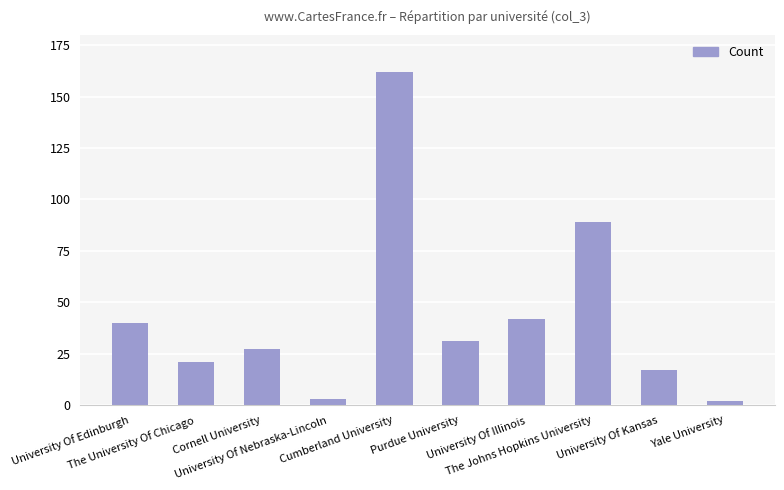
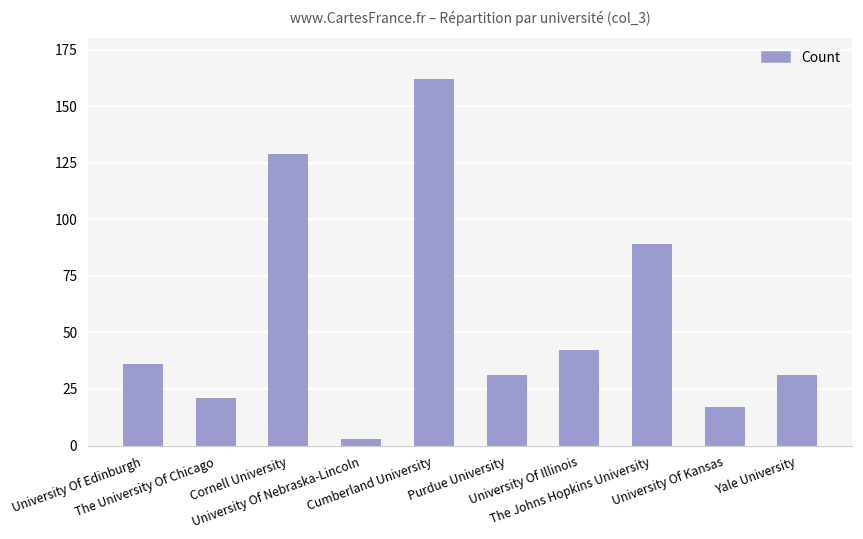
University Of Edinburgh: 40 -> 36
Cornell University: 27 -> 129
Yale University: 2 -> 31
